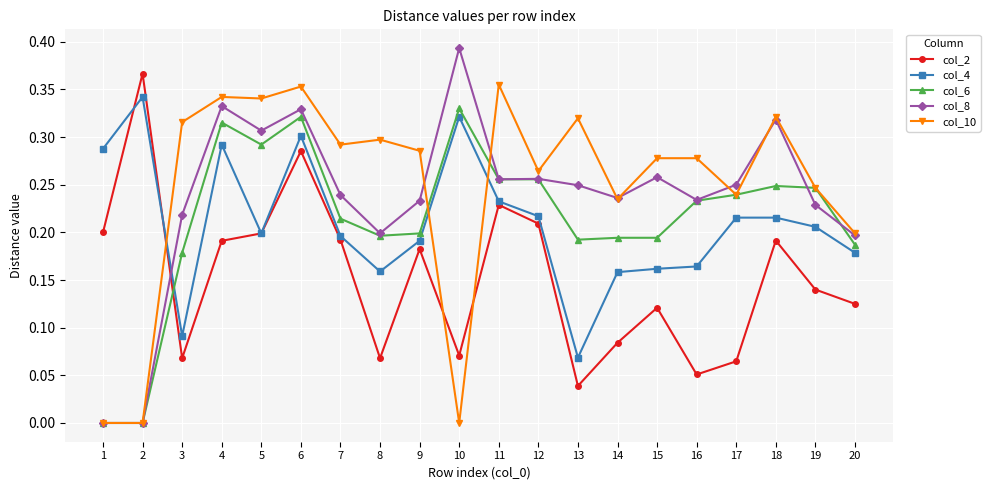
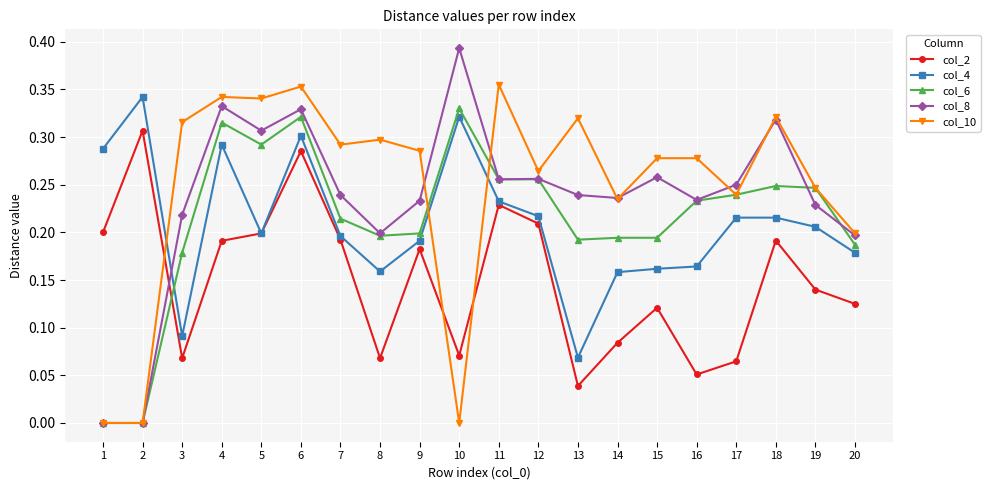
col_2, 2: 0.37 -> 0.31
col_8, 13: 0.25 -> 0.24
